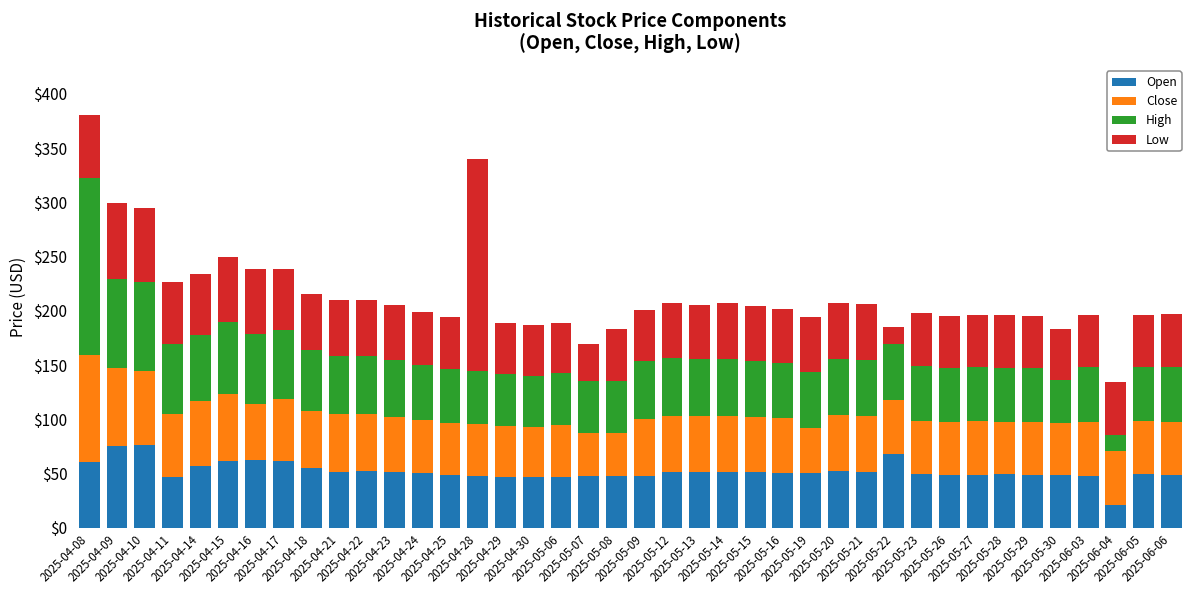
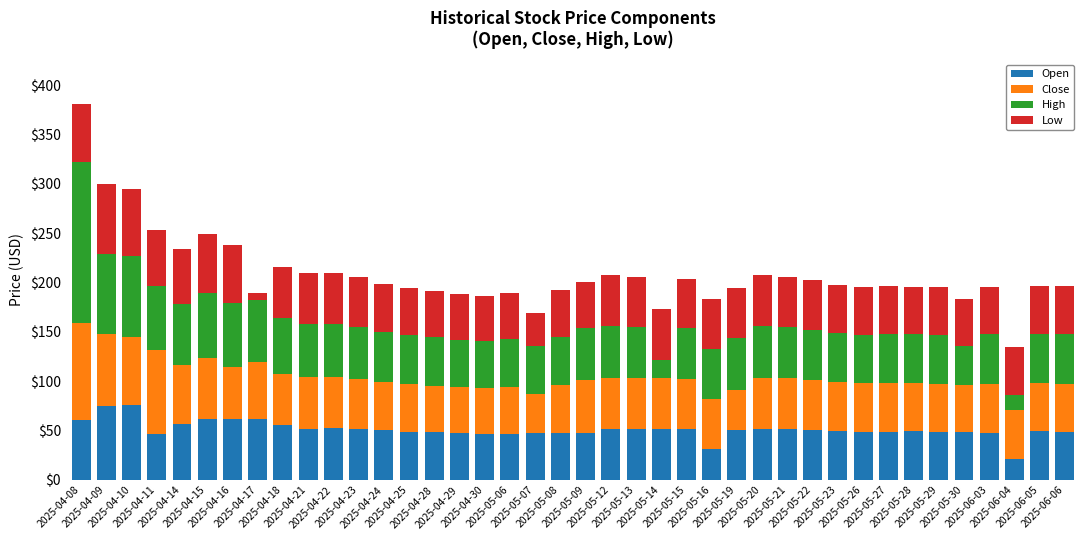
Close, 2025-04-11: $60 -> $90
Low, 2025-04-17: $60 -> $10
Low, 2025-04-28: $200 -> $50
Close, 2025-05-08: $40 -> $50
High, 2025-05-14: $50 -> $20
Open, 2025-05-16: $50 -> $30
Open, 2025-05-22: $70 -> $50
Low, 2025-05-22: $20 -> $50
